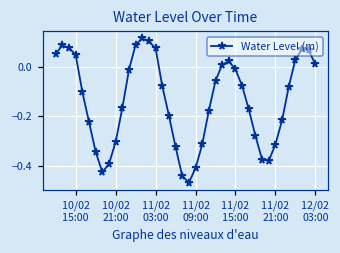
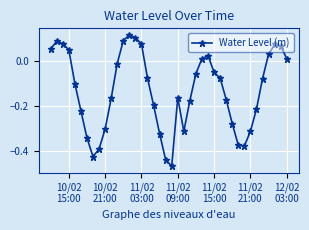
11/02 09:00: -0.41 -> -0.16
11/02 15:00: -0.01 -> -0.05
